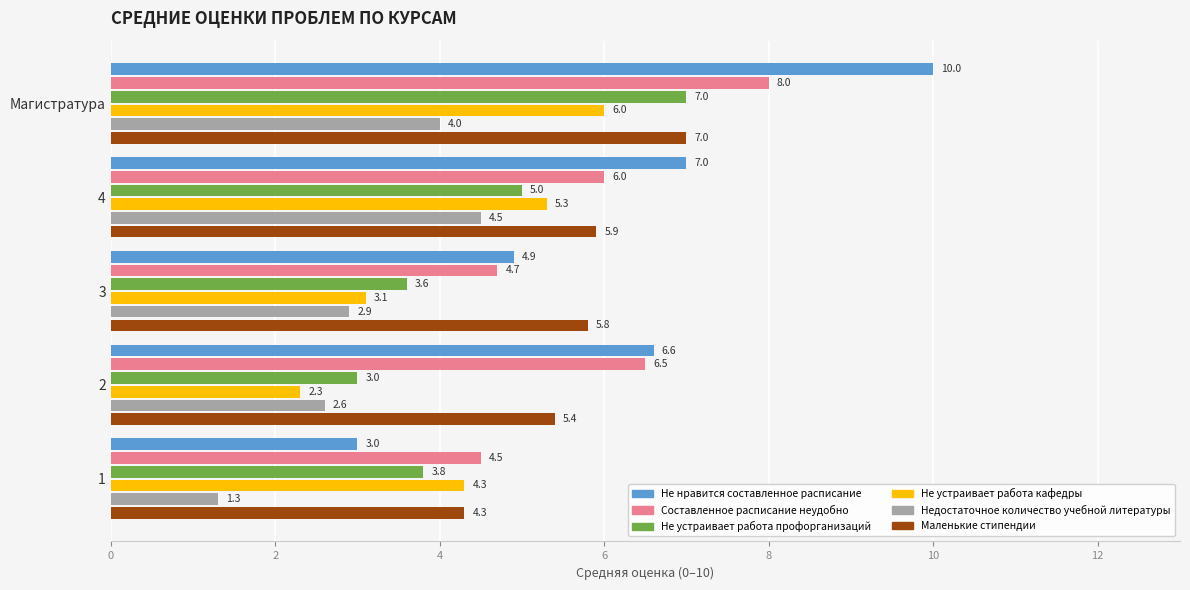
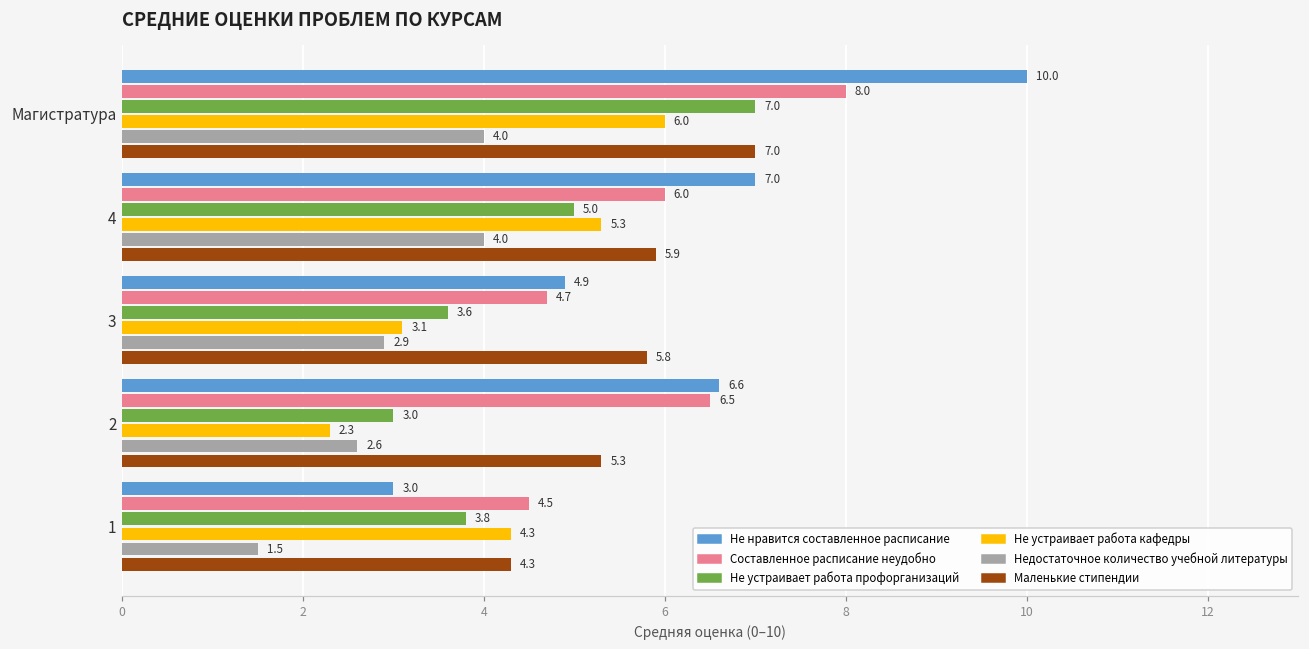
Недостаточное количество учебной литературы, 4: 4.5 -> 4.0
Маленькие стипендии, 2: 5.4 -> 5.3
Недостаточное количество учебной литературы, 1: 1.3 -> 1.5
